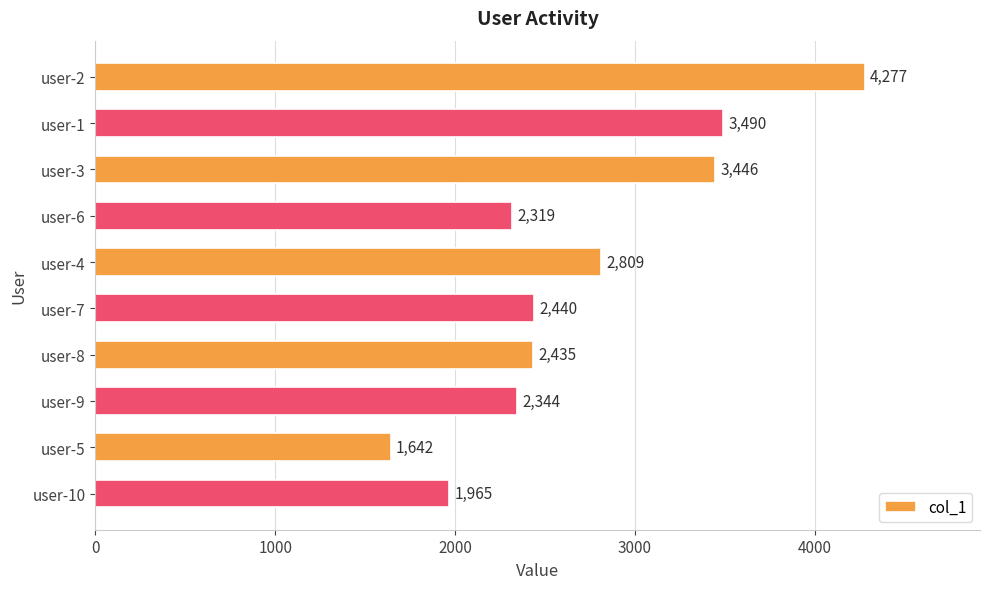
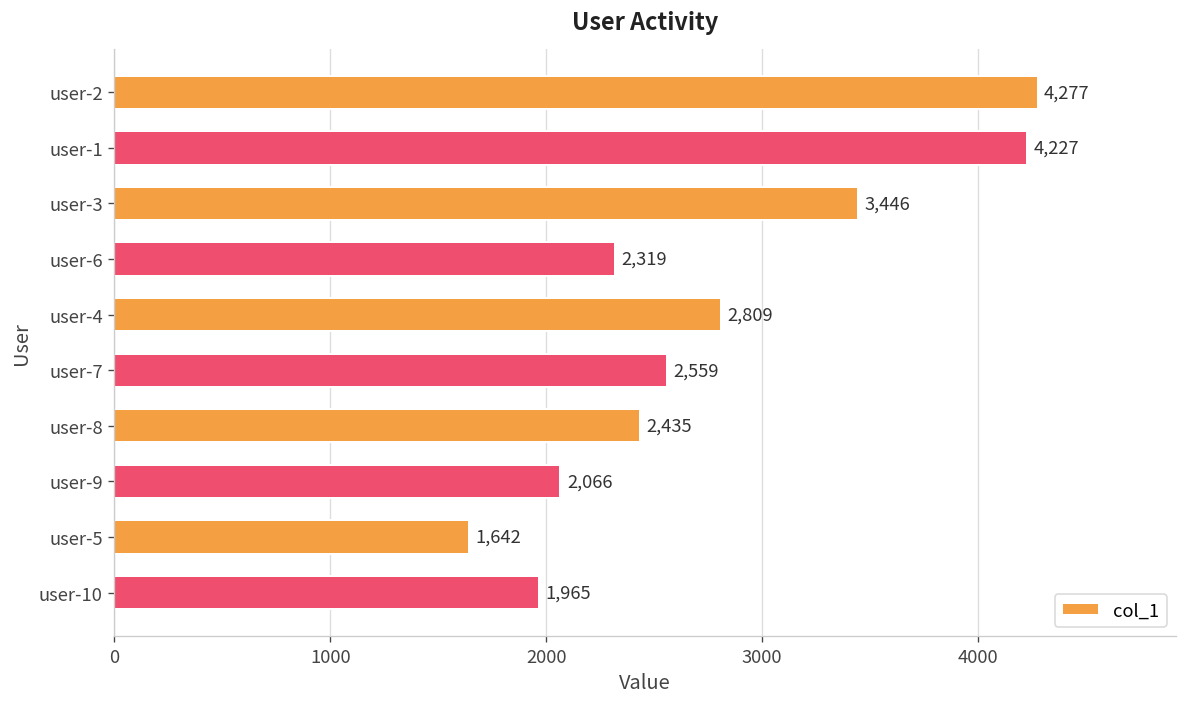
user-1: 3,490 -> 4,227
user-7: 2,440 -> 2,559
user-9: 2,344 -> 2,066
